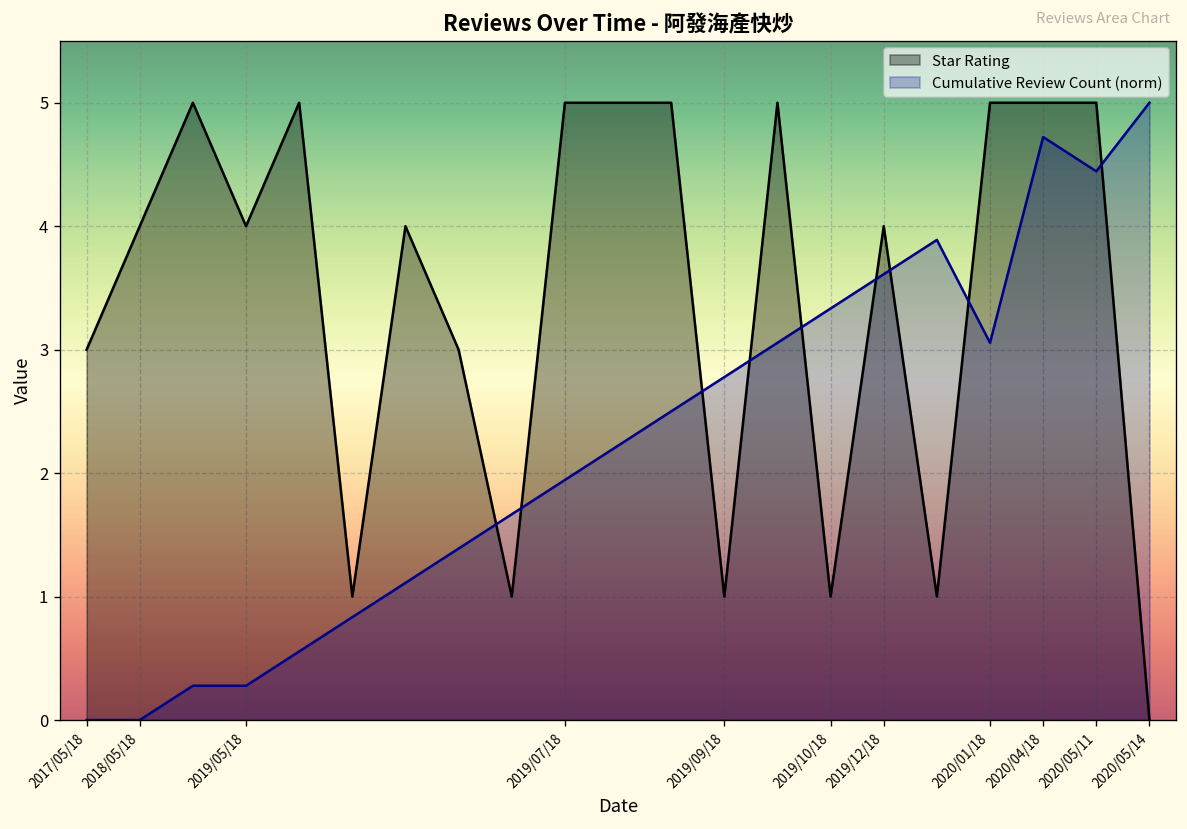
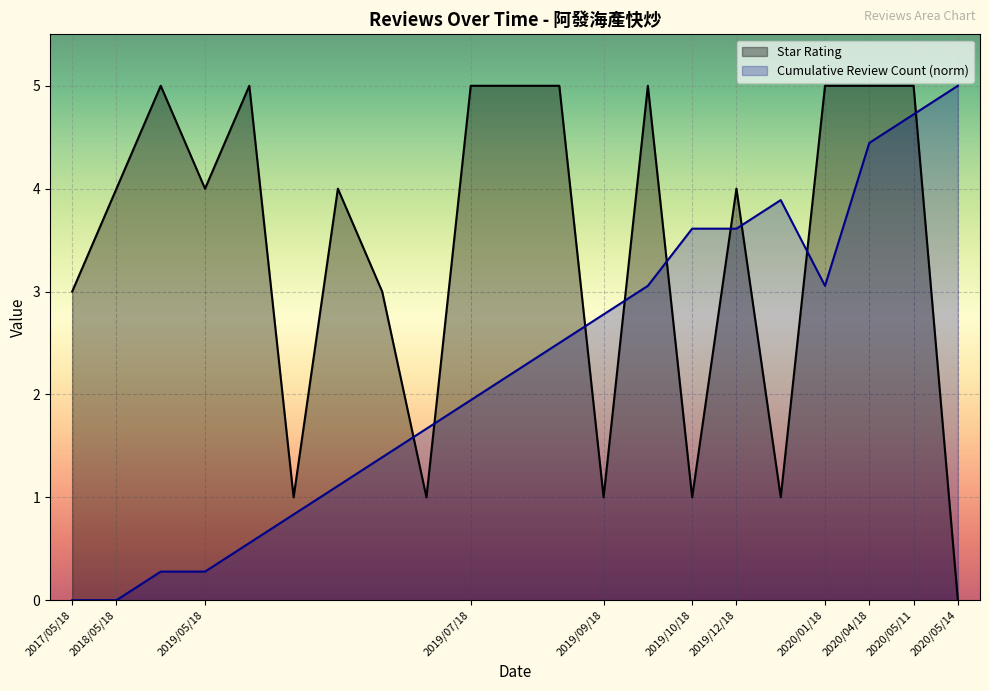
Cumulative Review Count (norm), 2019/10/18: 3.33 -> 3.61
Cumulative Review Count (norm), 2020/04/18: 4.72 -> 4.44
Cumulative Review Count (norm), 2020/05/11: 4.44 -> 4.72
